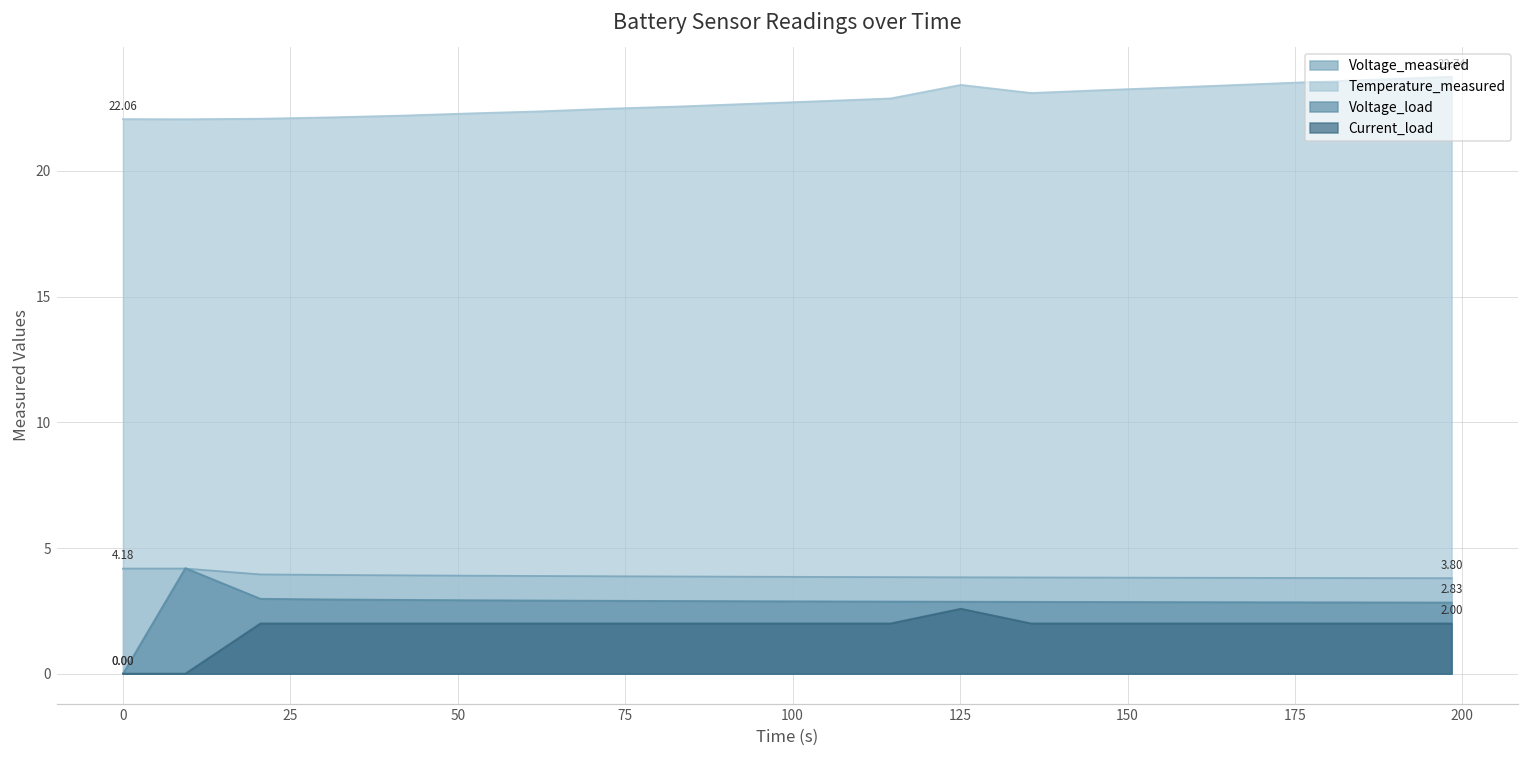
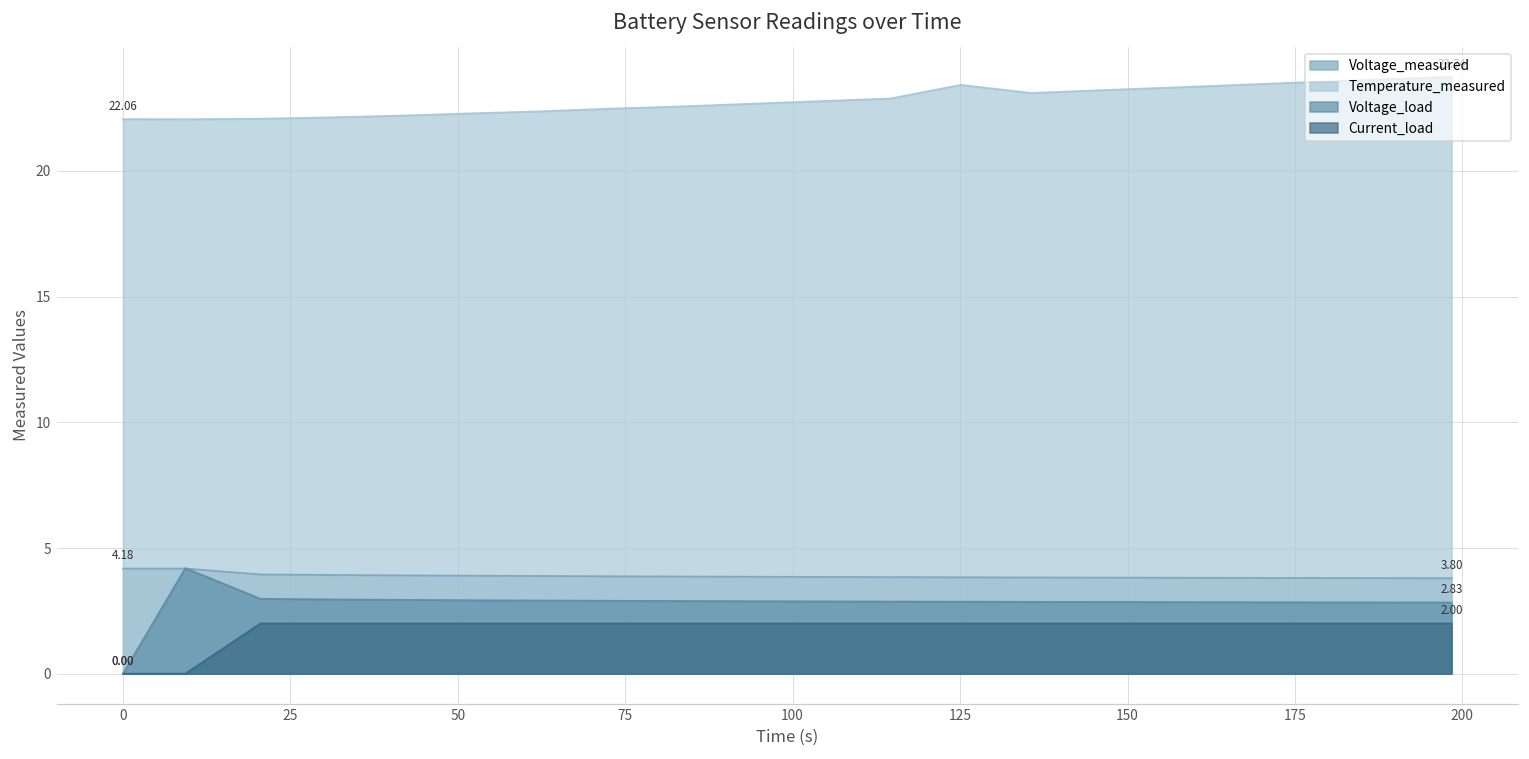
Current_load, 125: 2.6 -> 2.0
